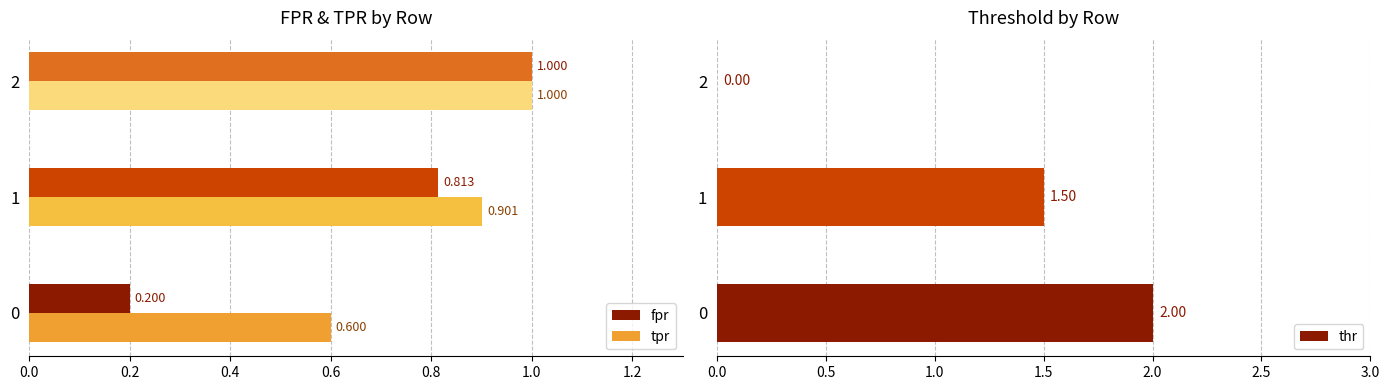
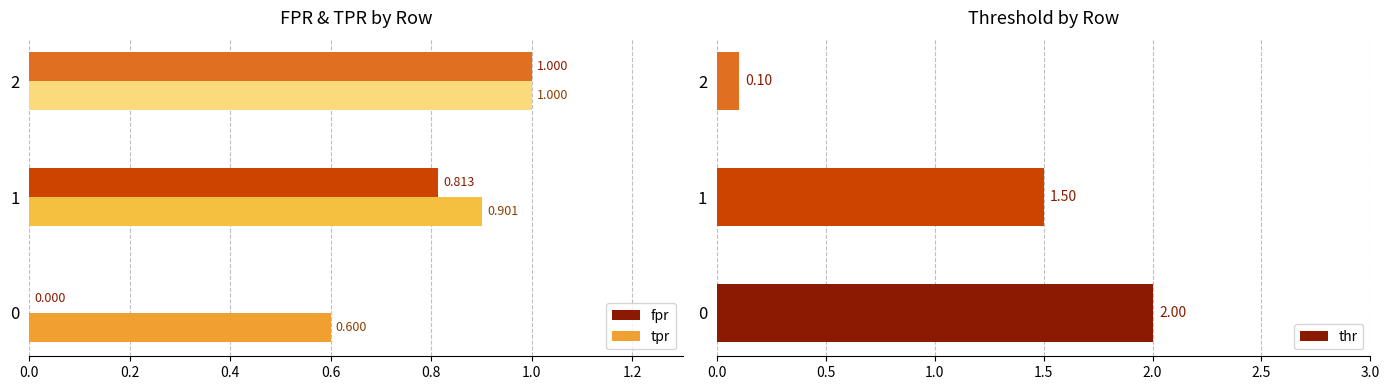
FPR & TPR by Row, fpr, 0: 0.200 -> 0.000
Threshold by Row, 2: 0.00 -> 0.10
